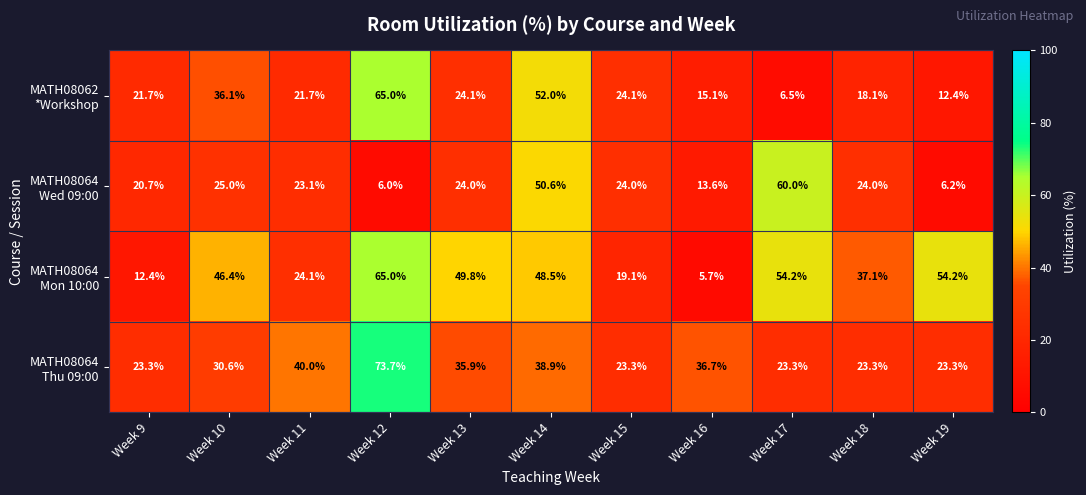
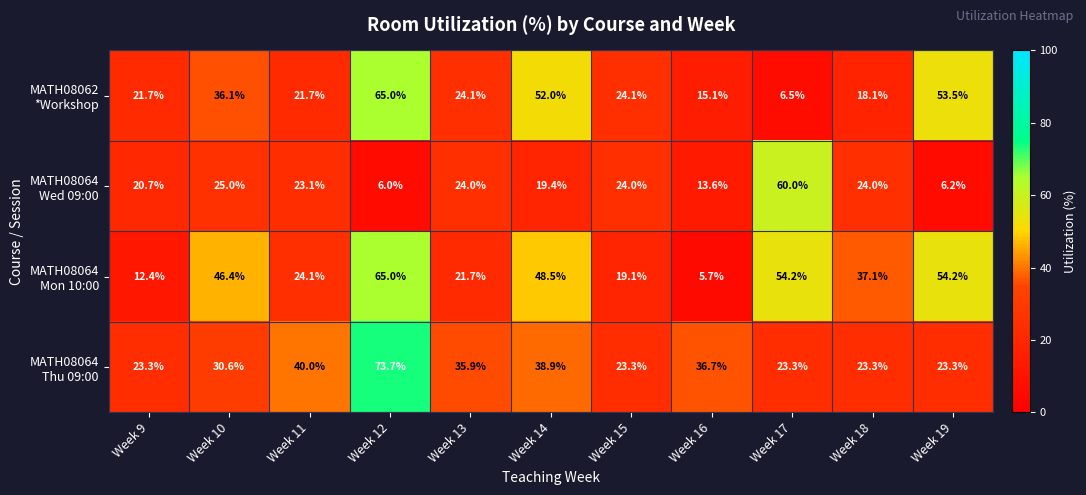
MATH08062 *Workshop, Week 19: 12.4% -> 53.5%
MATH08064 Wed 09:00, Week 14: 50.6% -> 19.4%
MATH08064 Mon 10:00, Week 13: 49.8% -> 21.7%
